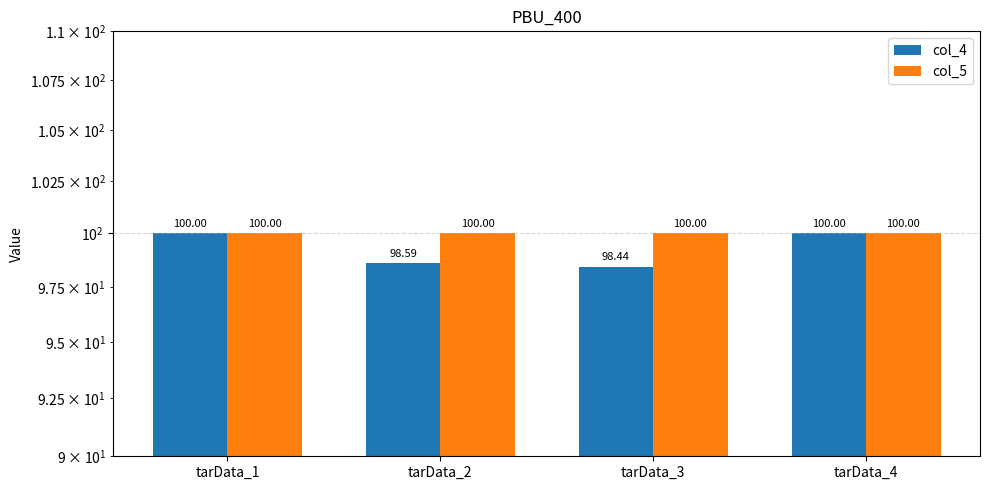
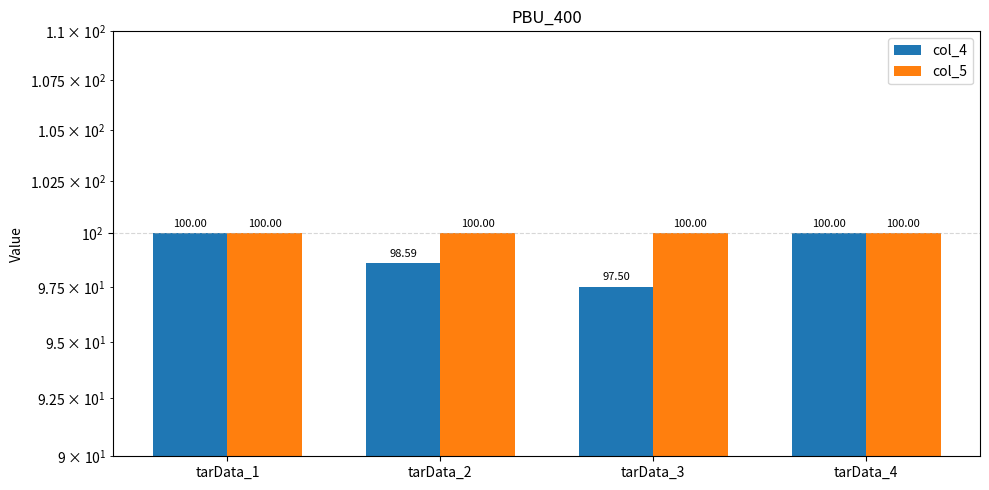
col_4, tarData_3: 98.44 -> 97.50
